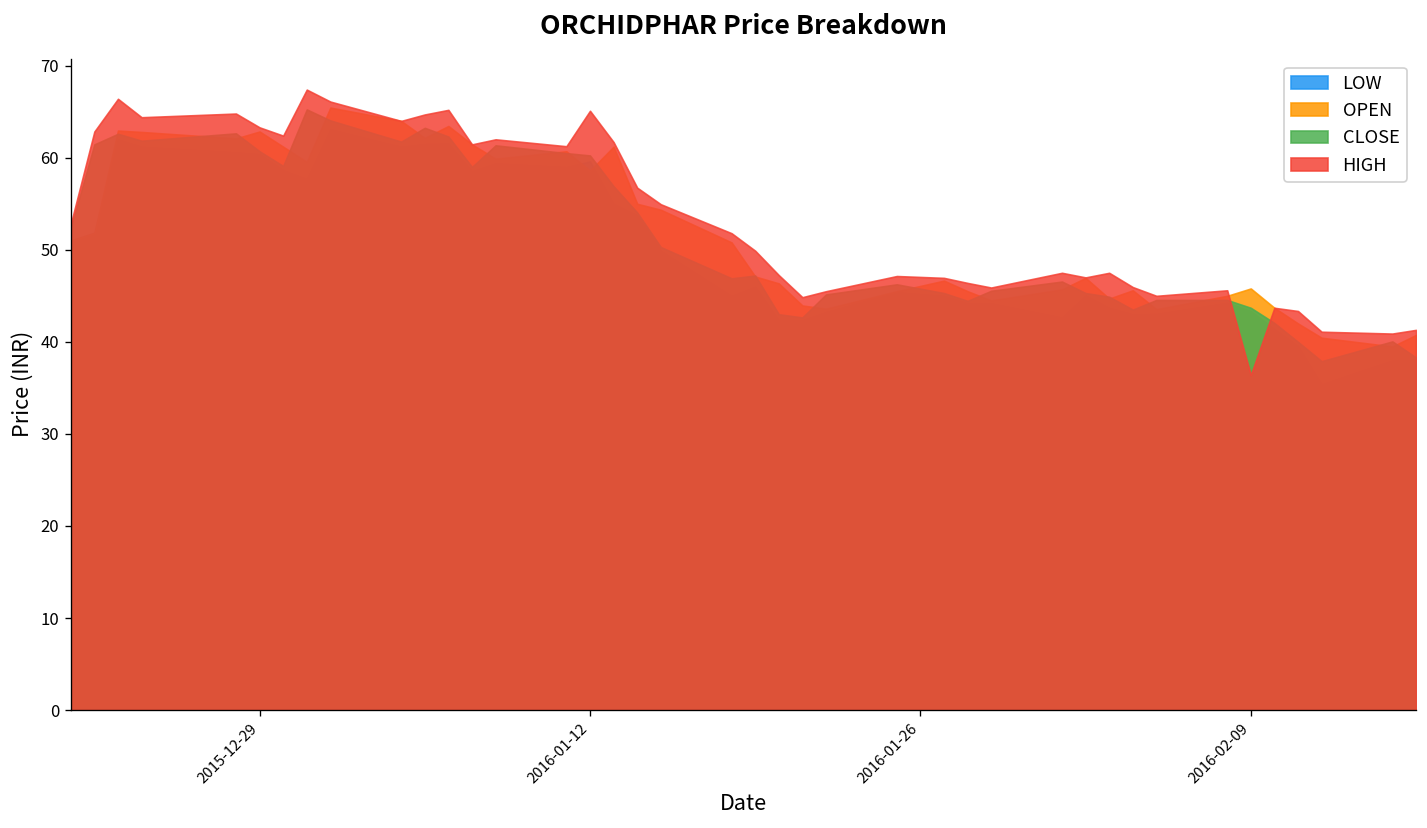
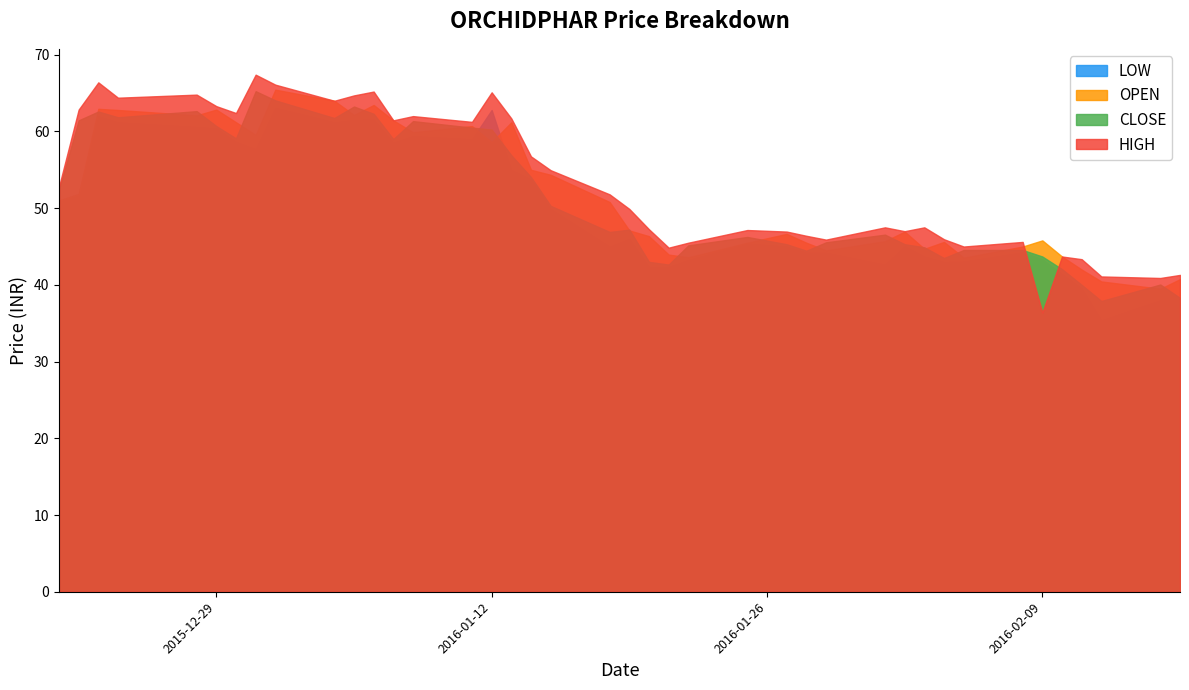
LOW, 2016-01-12: 60 -> 63
